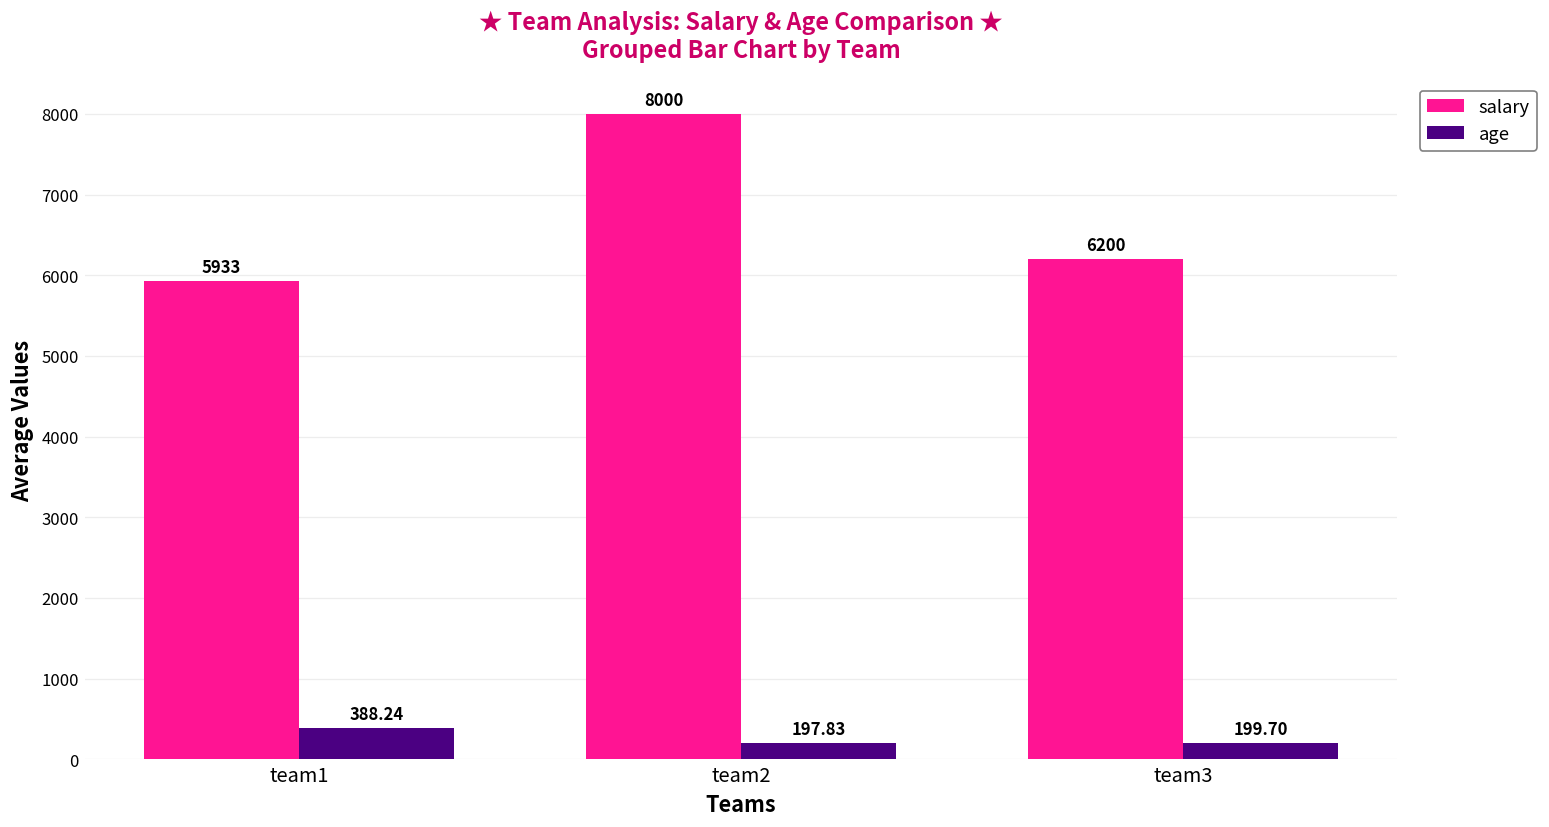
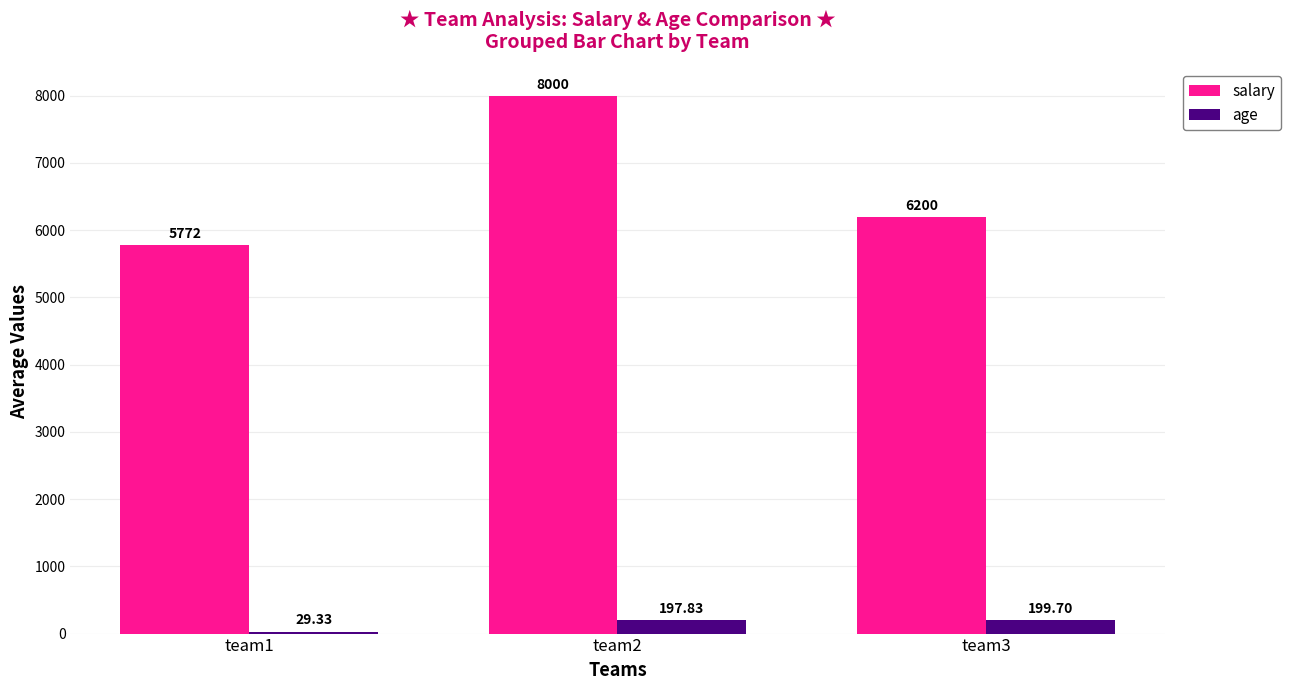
salary, team1: 5933 -> 5772
age, team1: 388.24 -> 29.33
